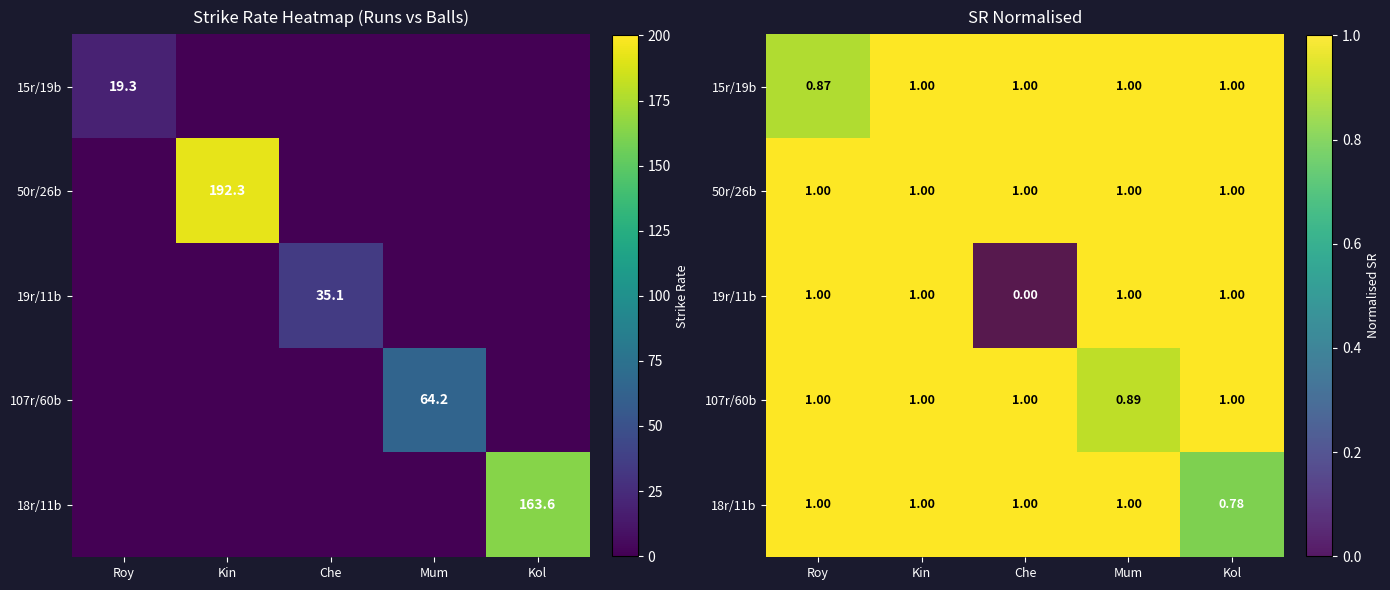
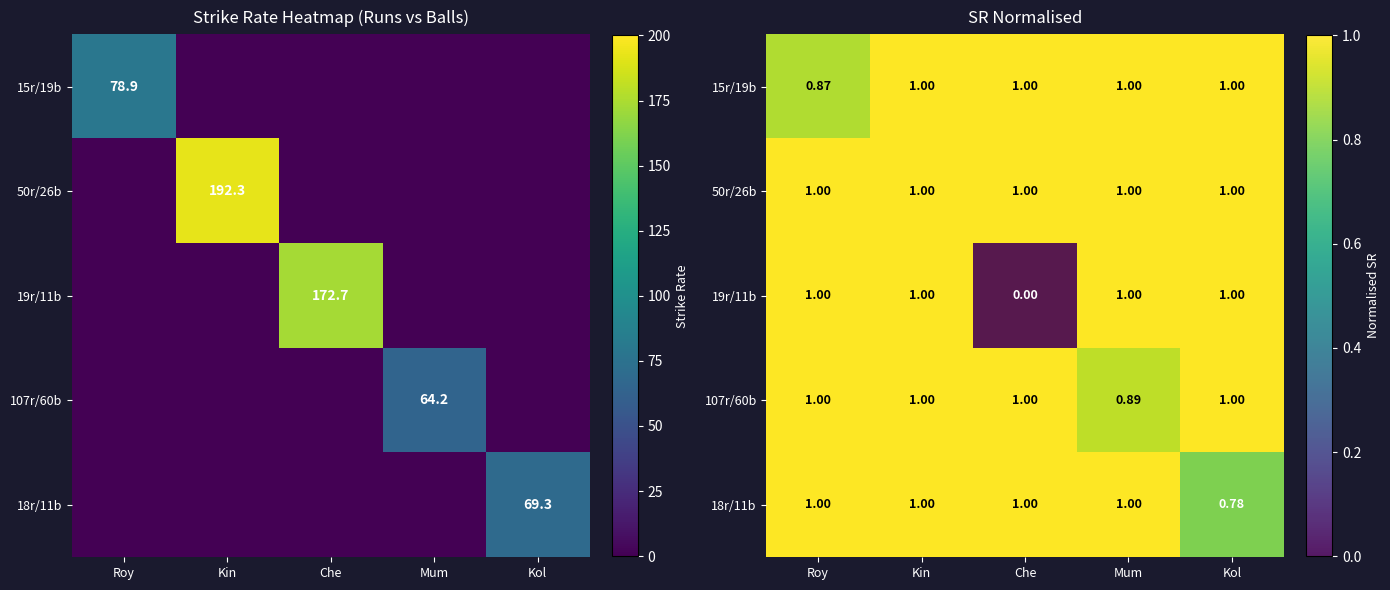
Strike Rate Heatmap (Runs vs Balls), 15r/19b, Roy: 19.3 -> 78.9
Strike Rate Heatmap (Runs vs Balls), 19r/11b, Che: 35.1 -> 172.7
Strike Rate Heatmap (Runs vs Balls), 18r/11b, Kol: 163.6 -> 69.3
